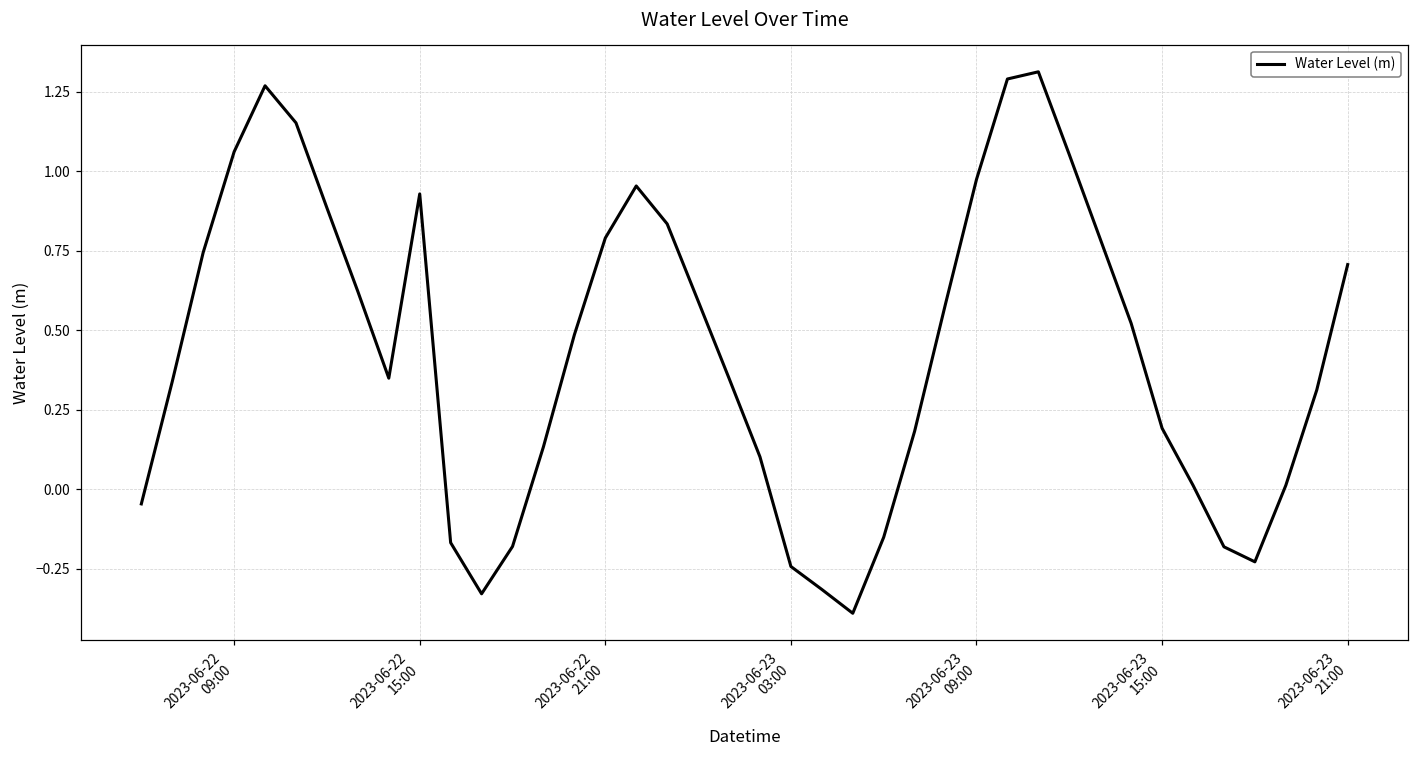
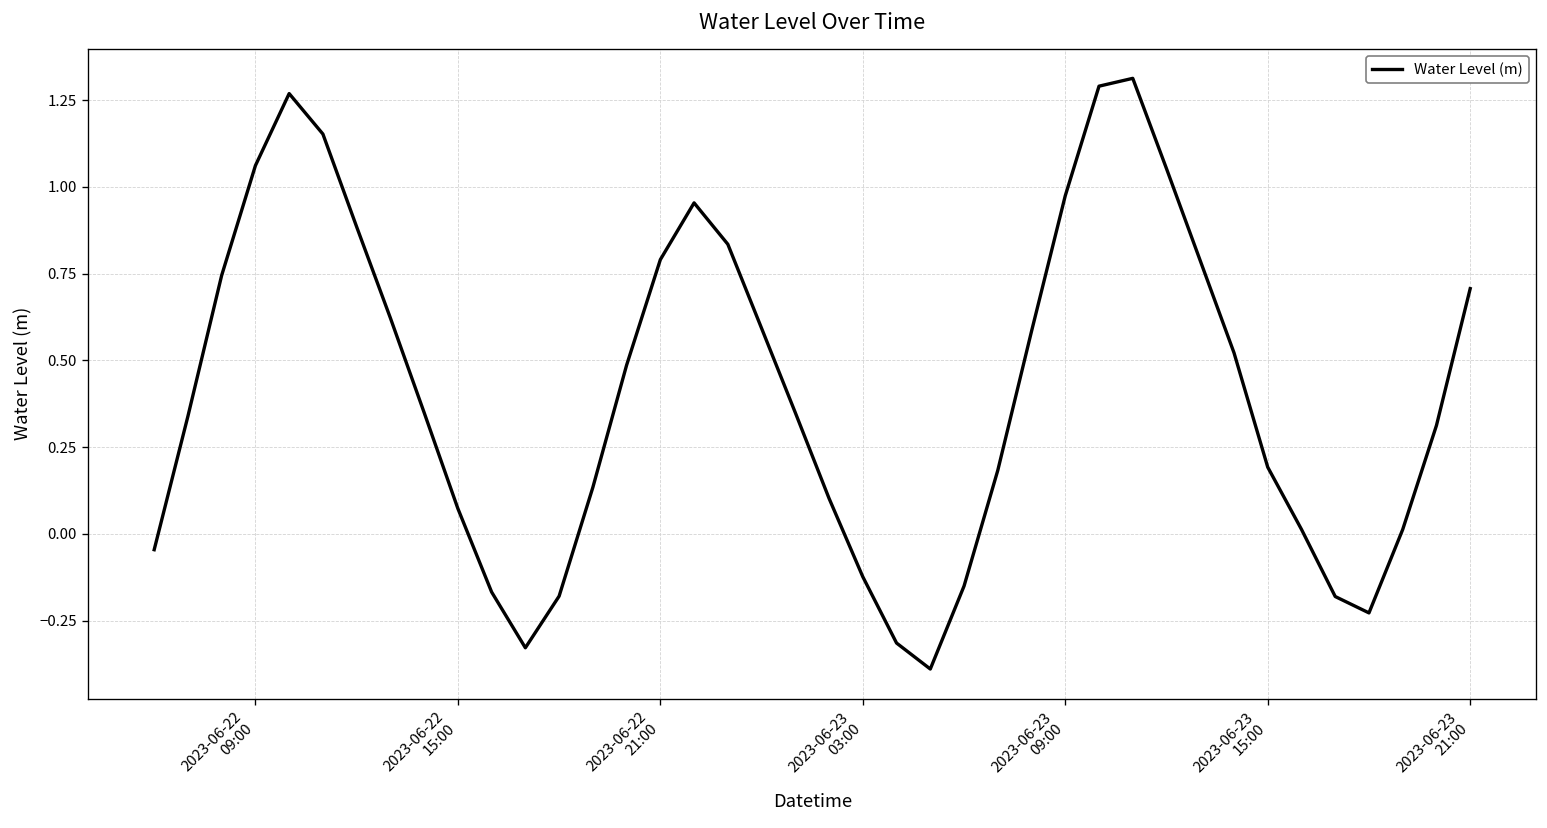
2023-06-22 15:00: 0.93 -> 0.07
2023-06-23 03:00: -0.24 -> -0.12
